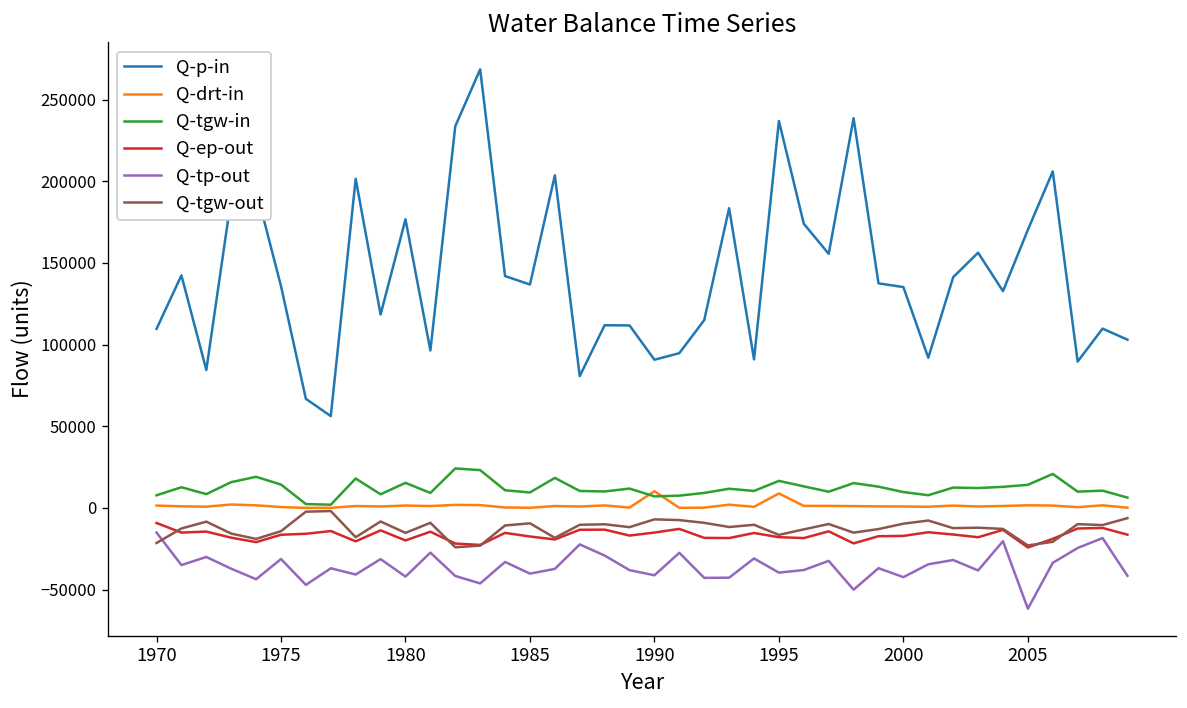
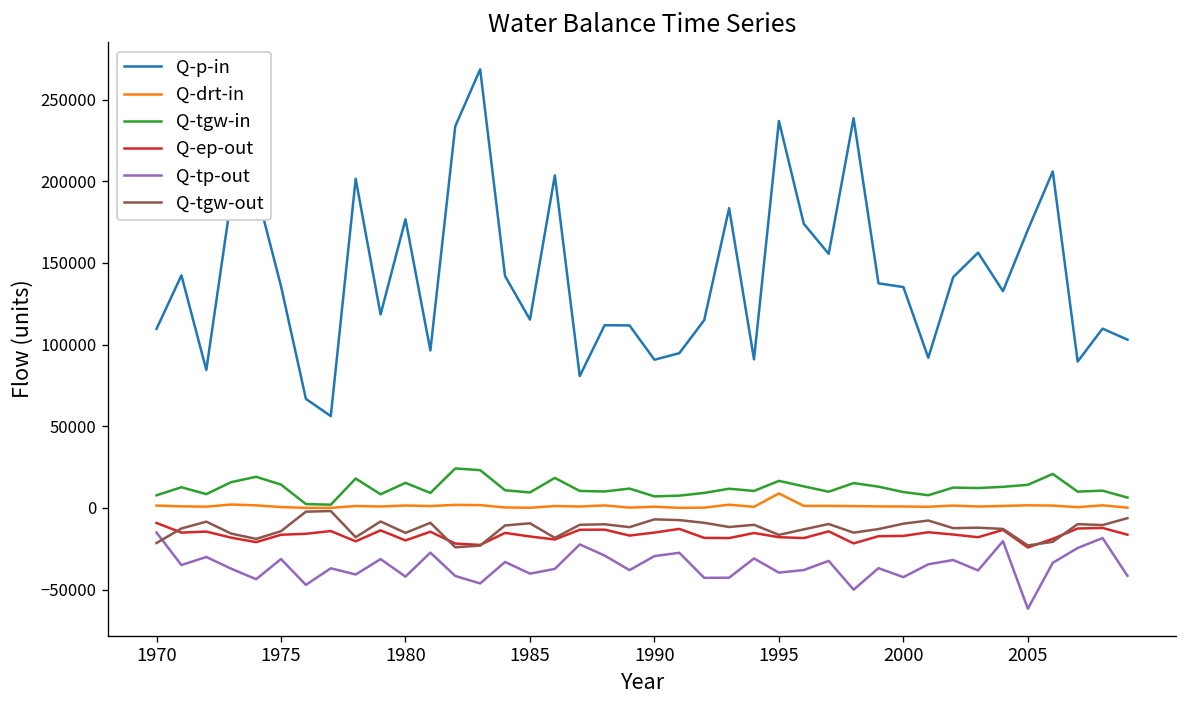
Q-p-in, 1985: 137000 -> 115000
Q-drt-in, 1990: 10000 -> 1000
Q-tp-out, 1990: -41000 -> -30000
